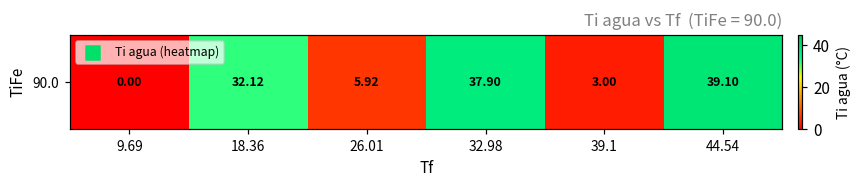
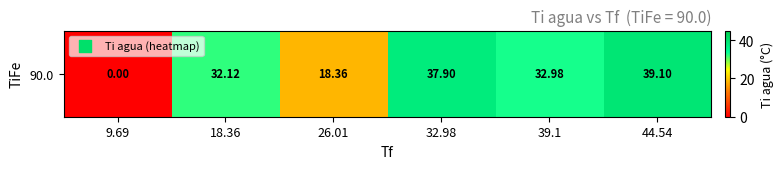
90.0, 26.01: 5.92 -> 18.36
90.0, 39.1: 3.00 -> 32.98
